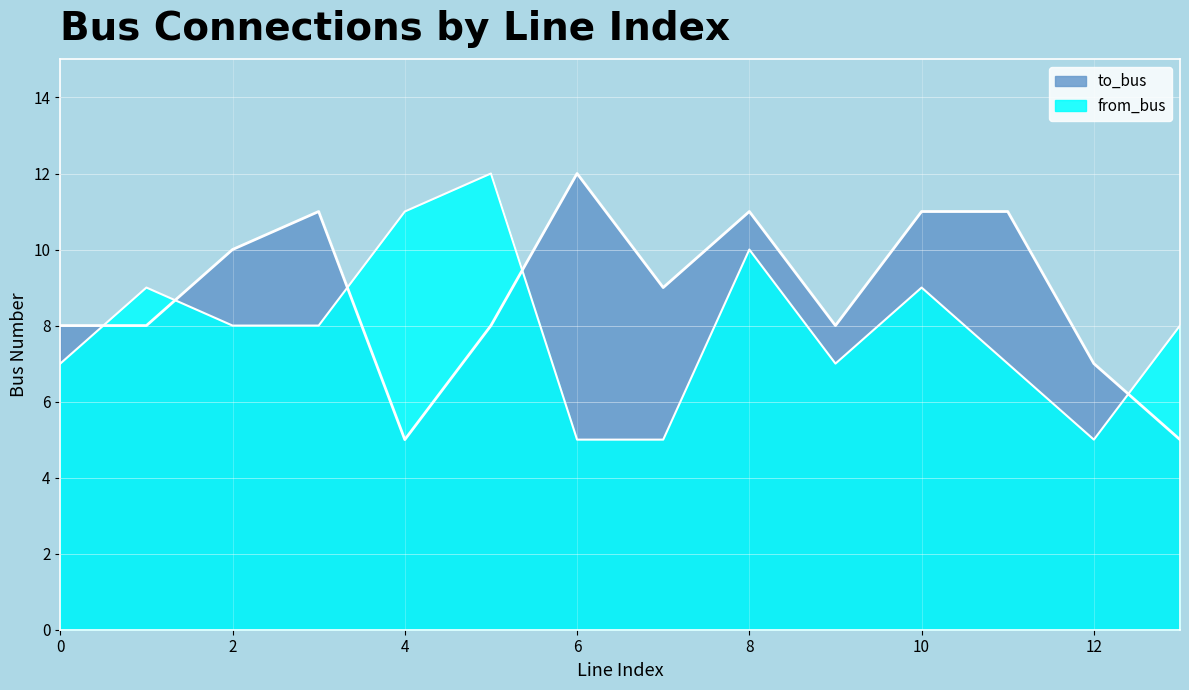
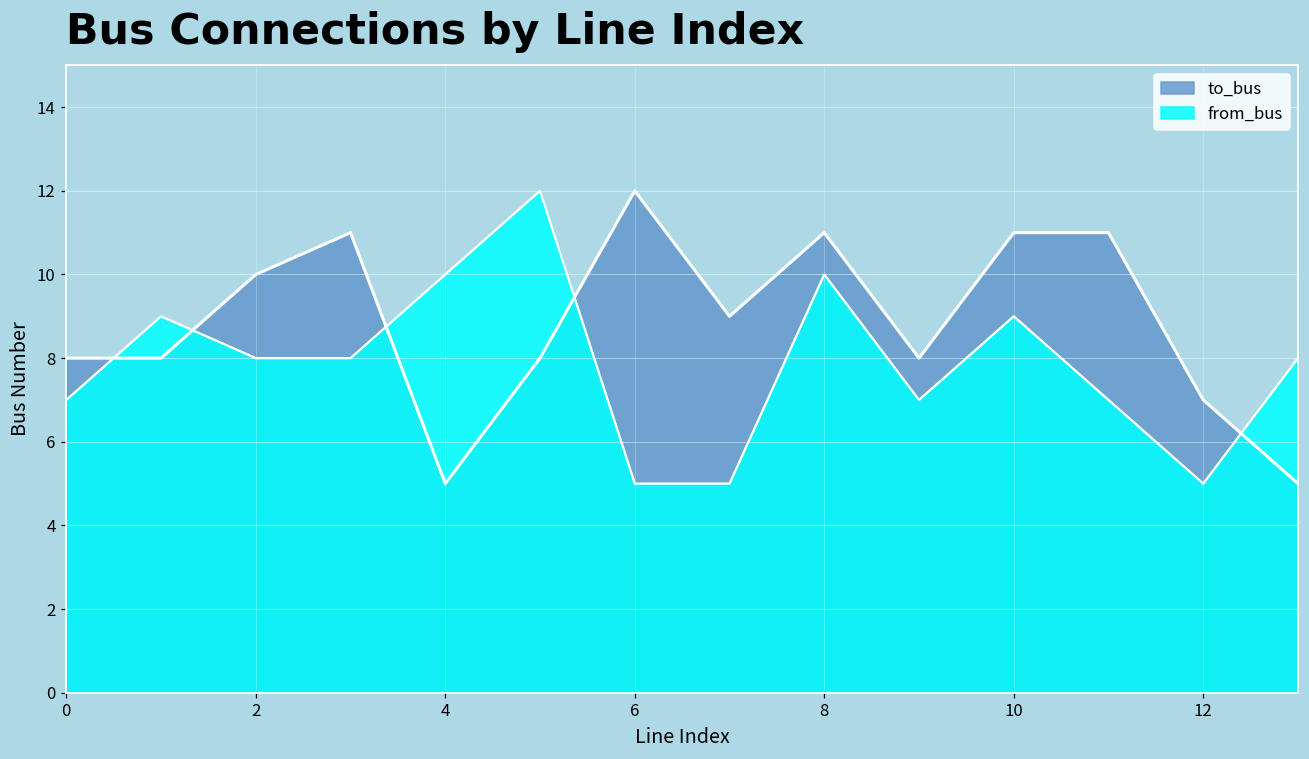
from_bus, 4: 11 -> 10
